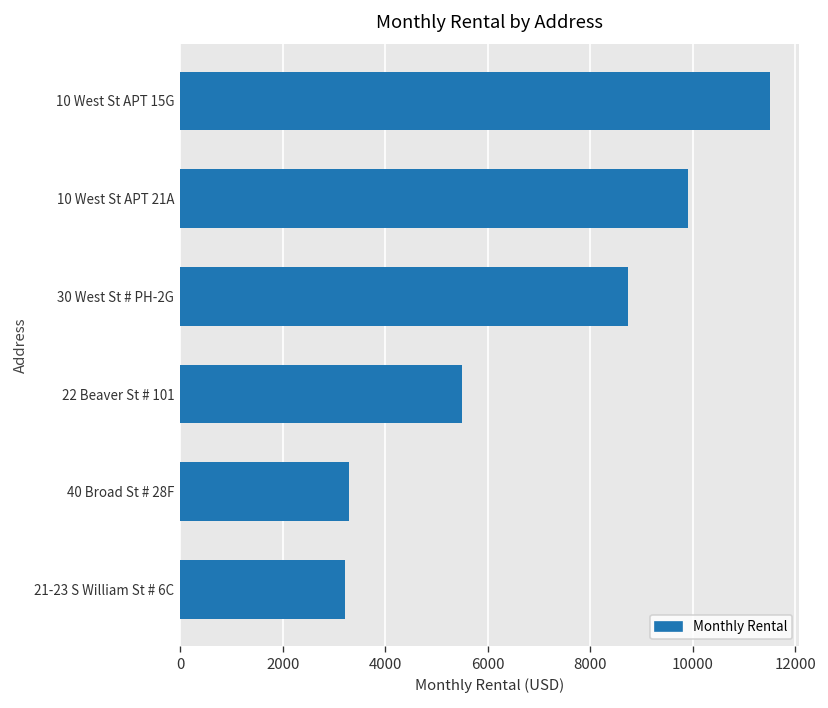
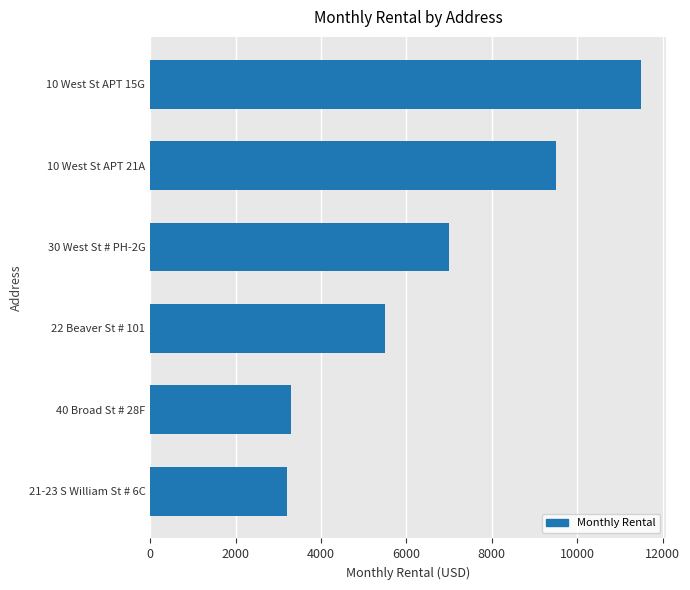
10 West St APT 21A: 9900 -> 9500
30 West St # PH-2G: 8700 -> 7000
